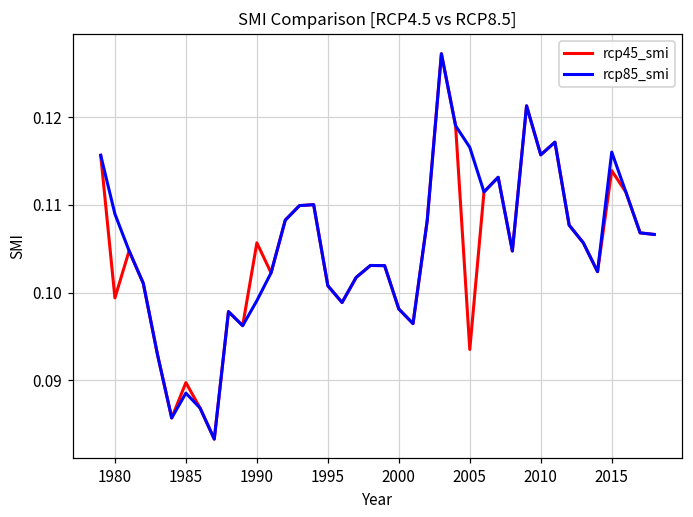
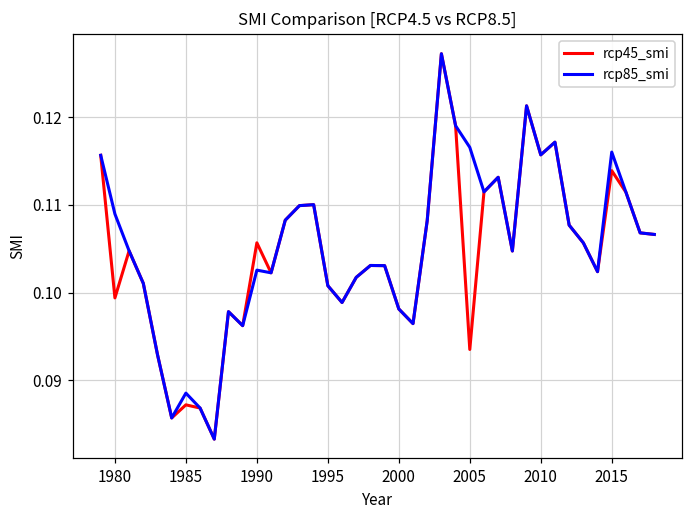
rcp45_smi, 1985: 0.090 -> 0.087
rcp85_smi, 1990: 0.099 -> 0.103
